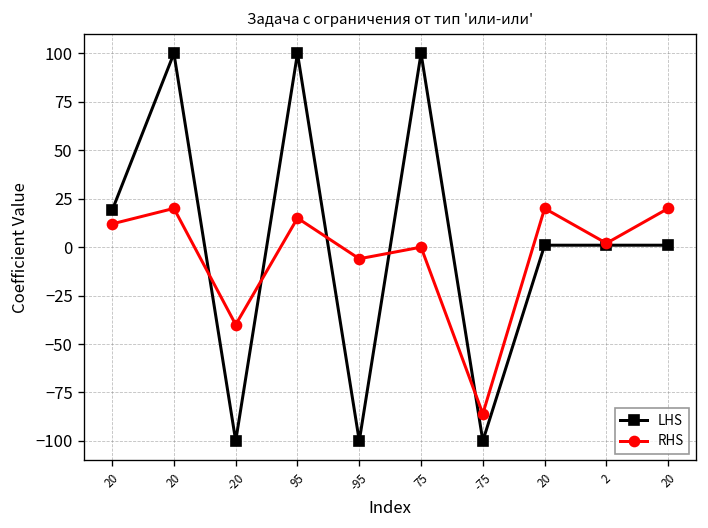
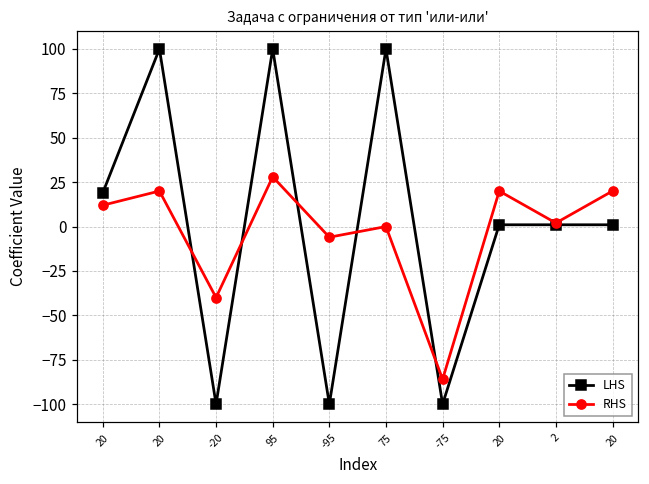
RHS, 95: 15 -> 28
